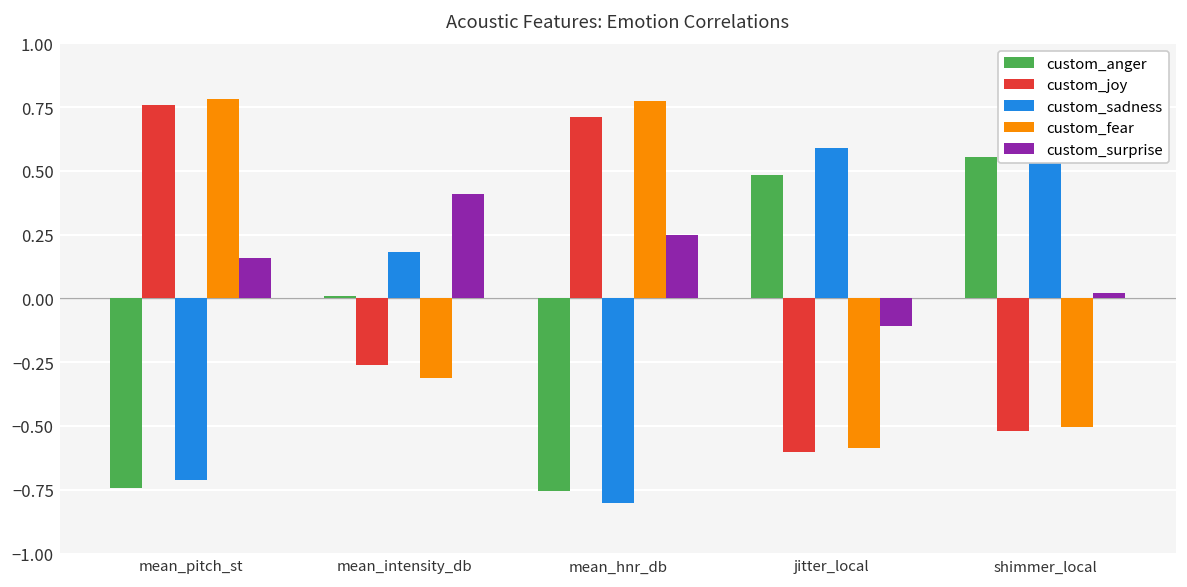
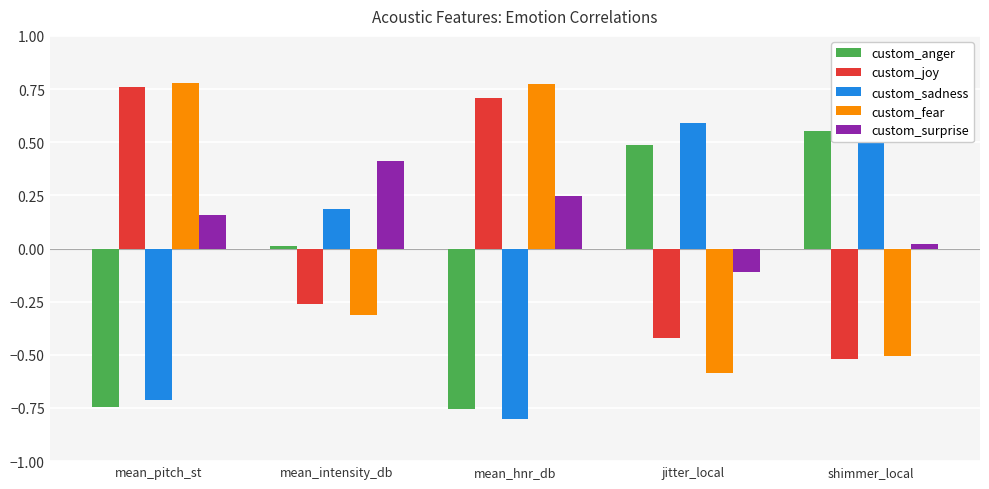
custom_joy, jitter_local: -0.60 -> -0.42
